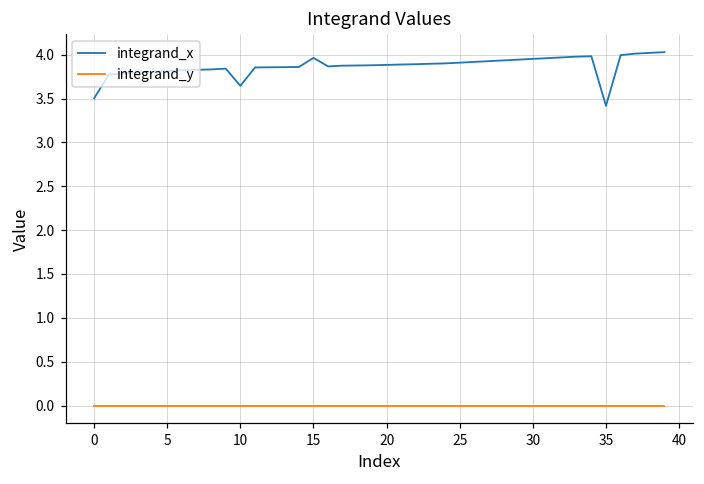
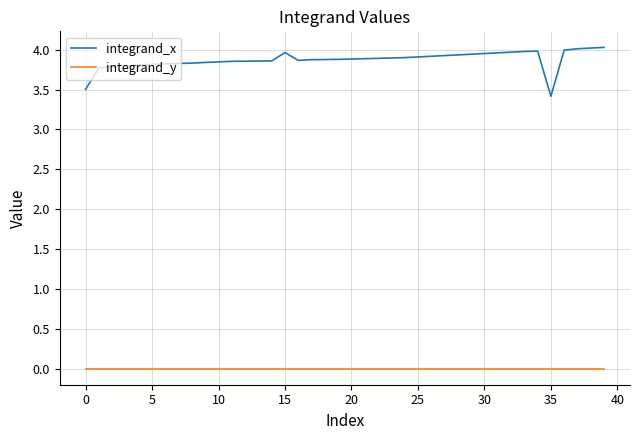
integrand_x, 10: 3.6 -> 3.8
